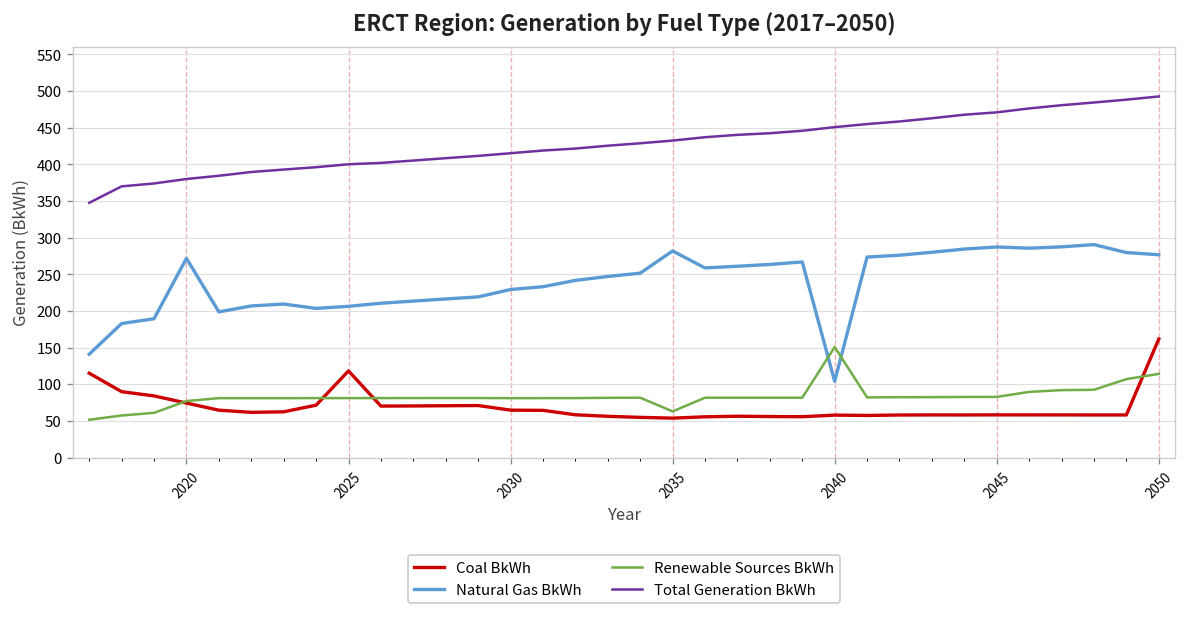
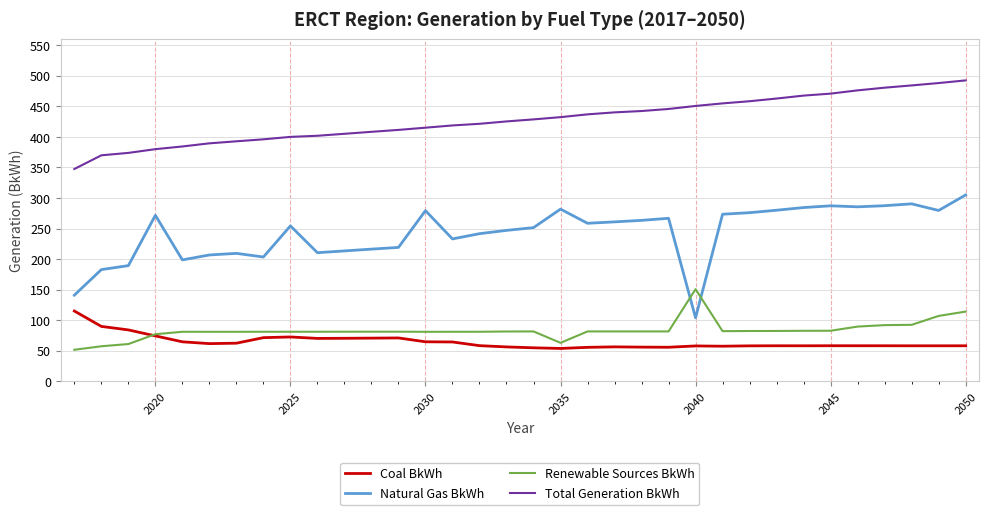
Coal BkWh, 2025: 120 -> 70
Natural Gas BkWh, 2025: 210 -> 250
Natural Gas BkWh, 2030: 230 -> 280
Coal BkWh, 2050: 160 -> 60
Natural Gas BkWh, 2050: 280 -> 310
